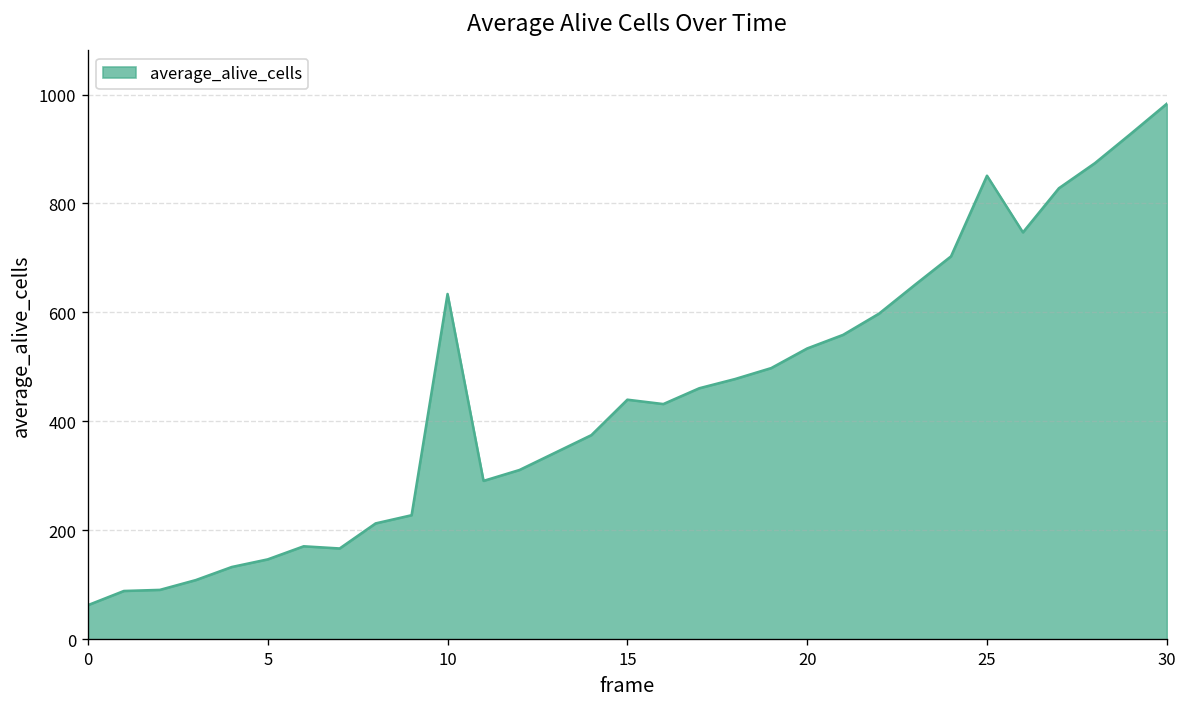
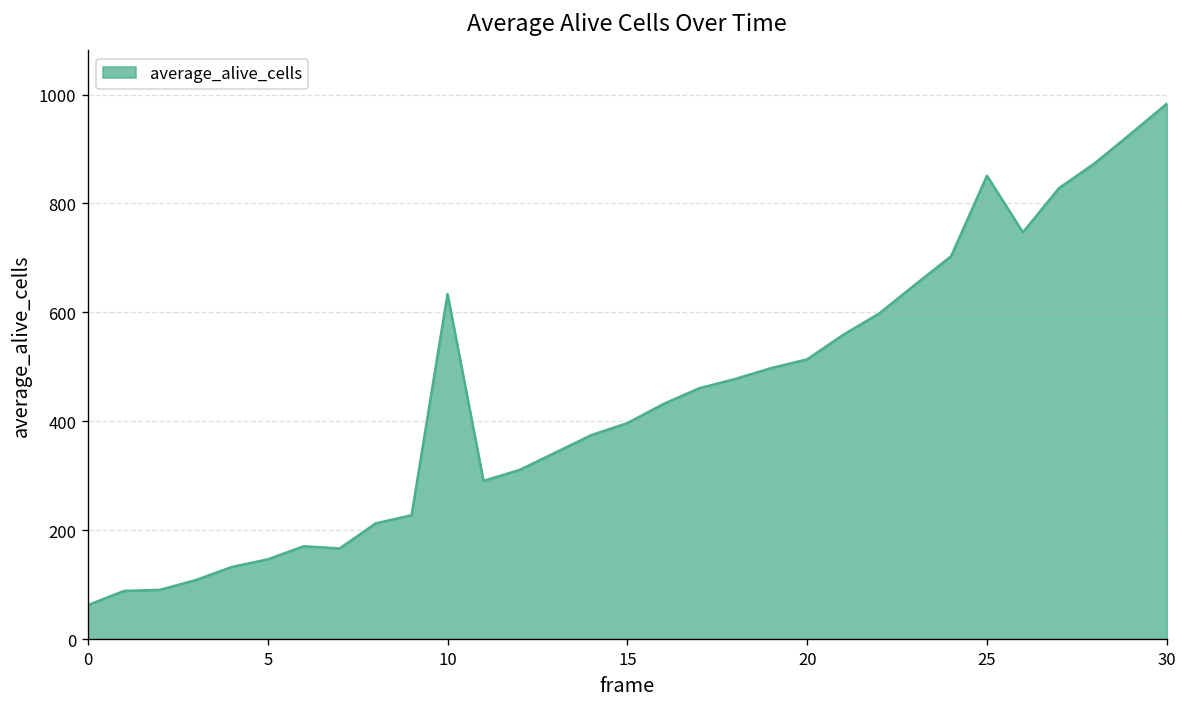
15: 440 -> 400
20: 530 -> 510
